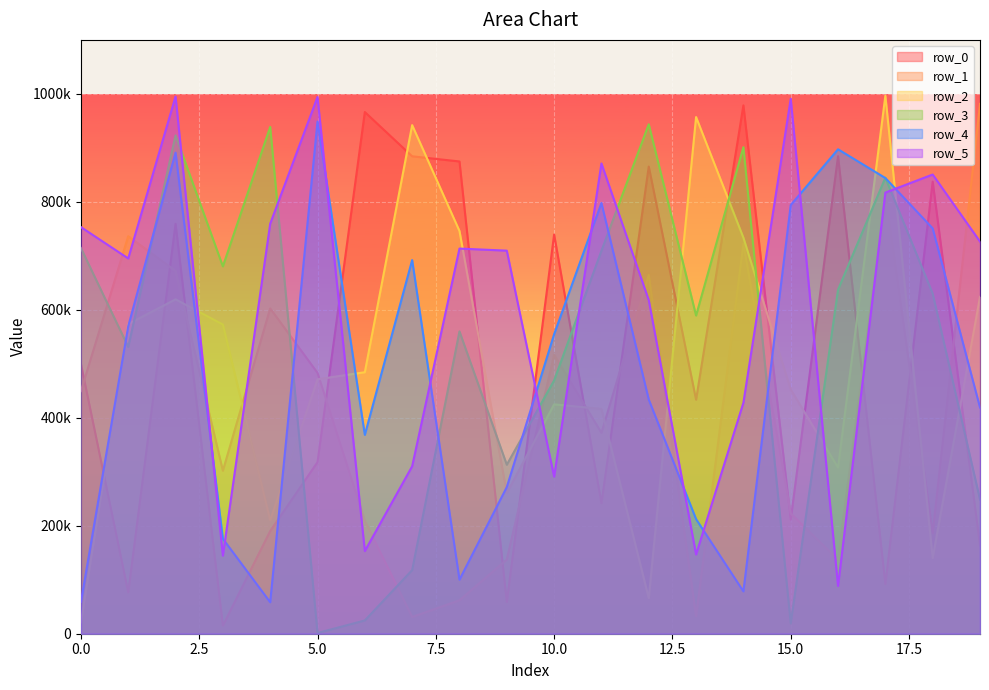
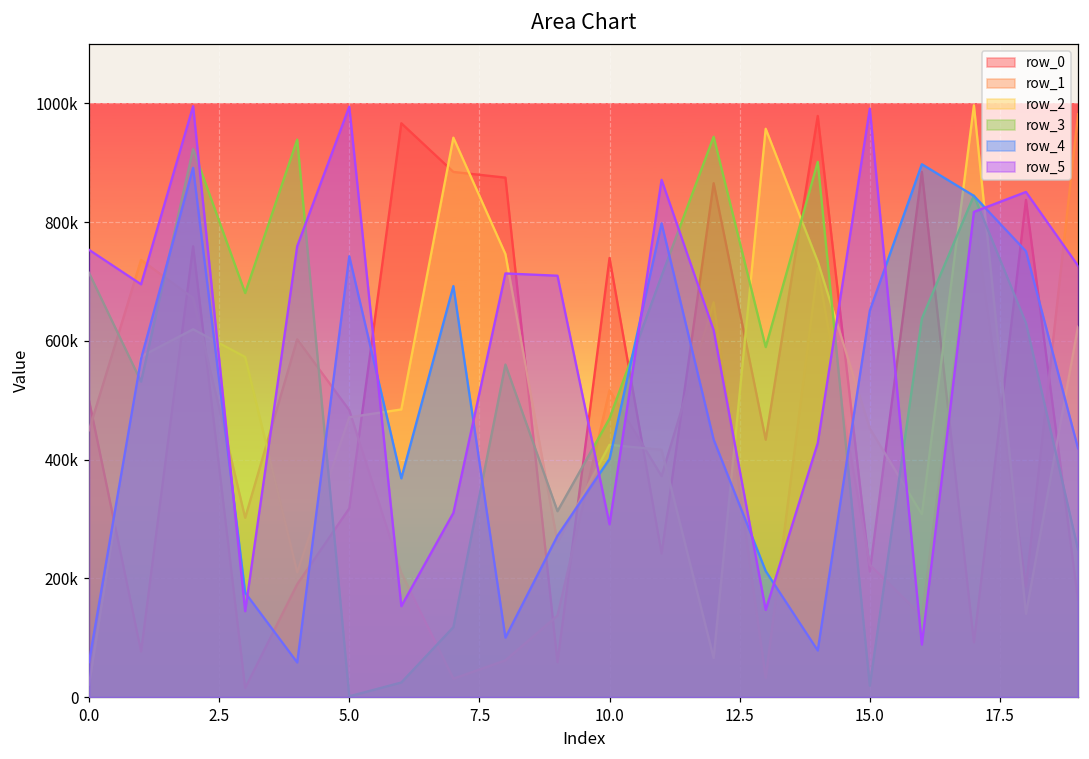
row_4, 5.0: 950000 -> 740000
row_4, 10.0: 550000 -> 400000
row_4, 15.0: 790000 -> 650000
